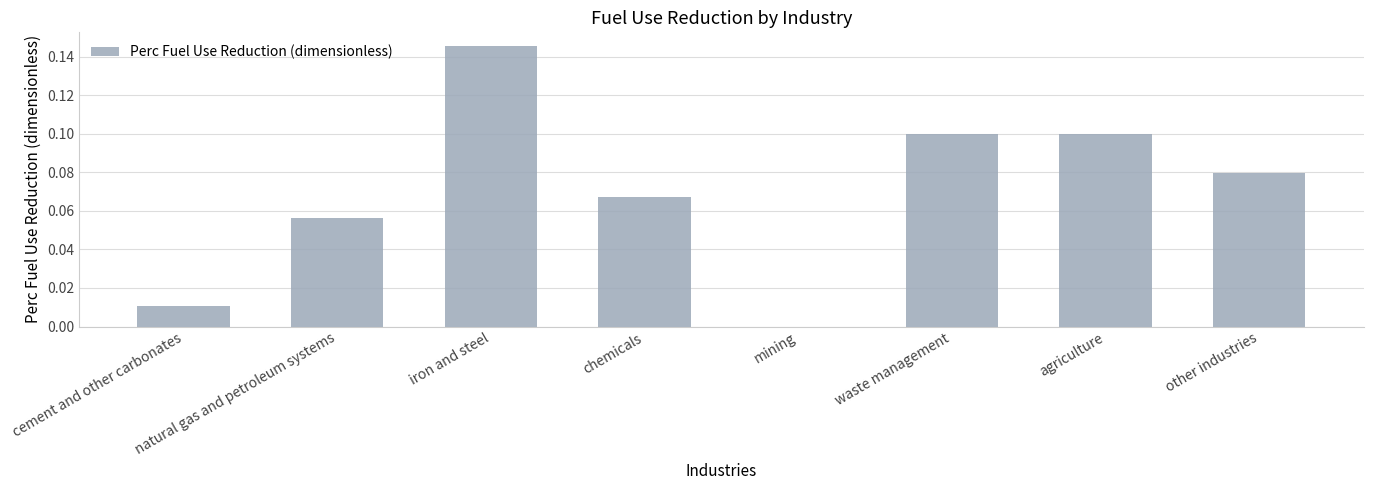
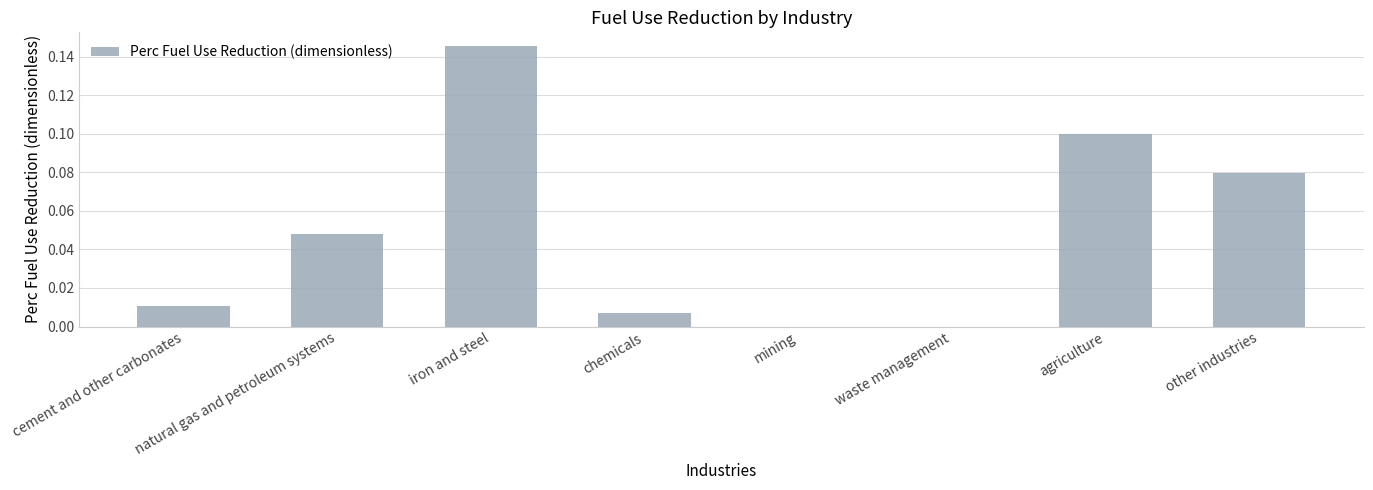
natural gas and petroleum systems: 0.056 -> 0.048
chemicals: 0.067 -> 0.007
waste management: 0.1 -> 0.0
